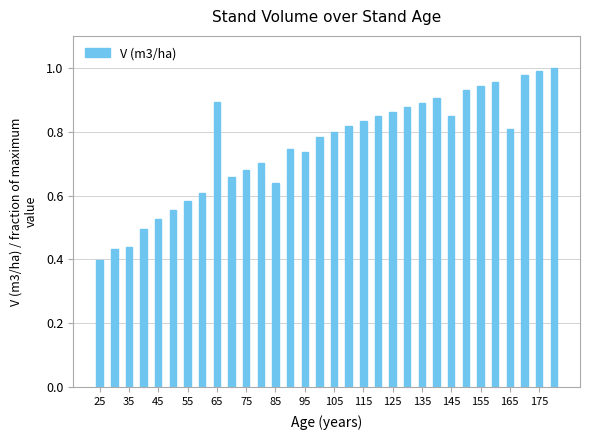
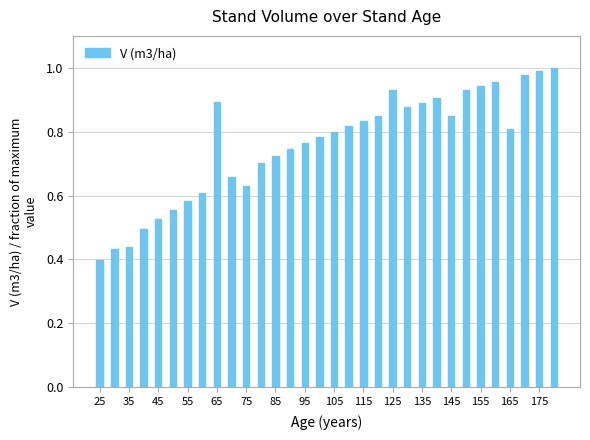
75: 0.68 -> 0.63
85: 0.64 -> 0.72
95: 0.74 -> 0.76
125: 0.86 -> 0.93
